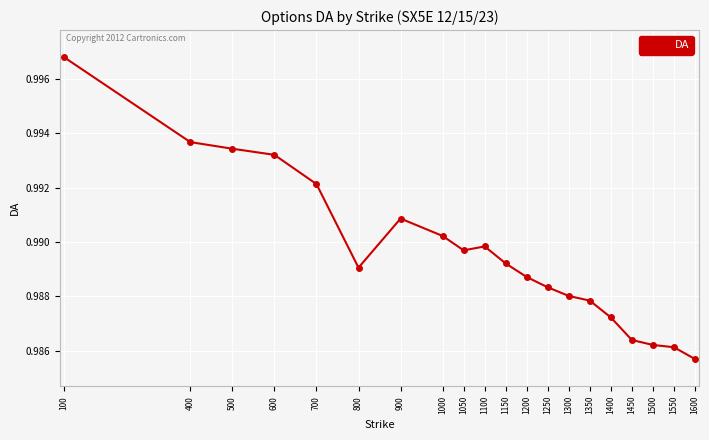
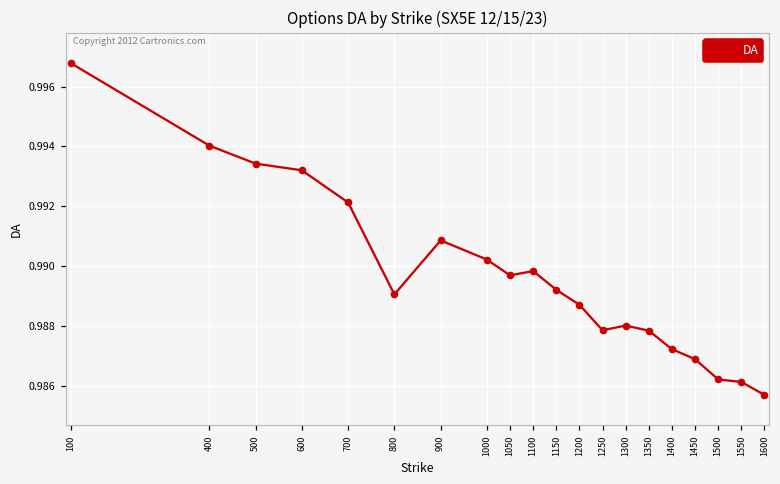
400: 0.9937 -> 0.9940
1250: 0.9883 -> 0.9879
1450: 0.9864 -> 0.9869
